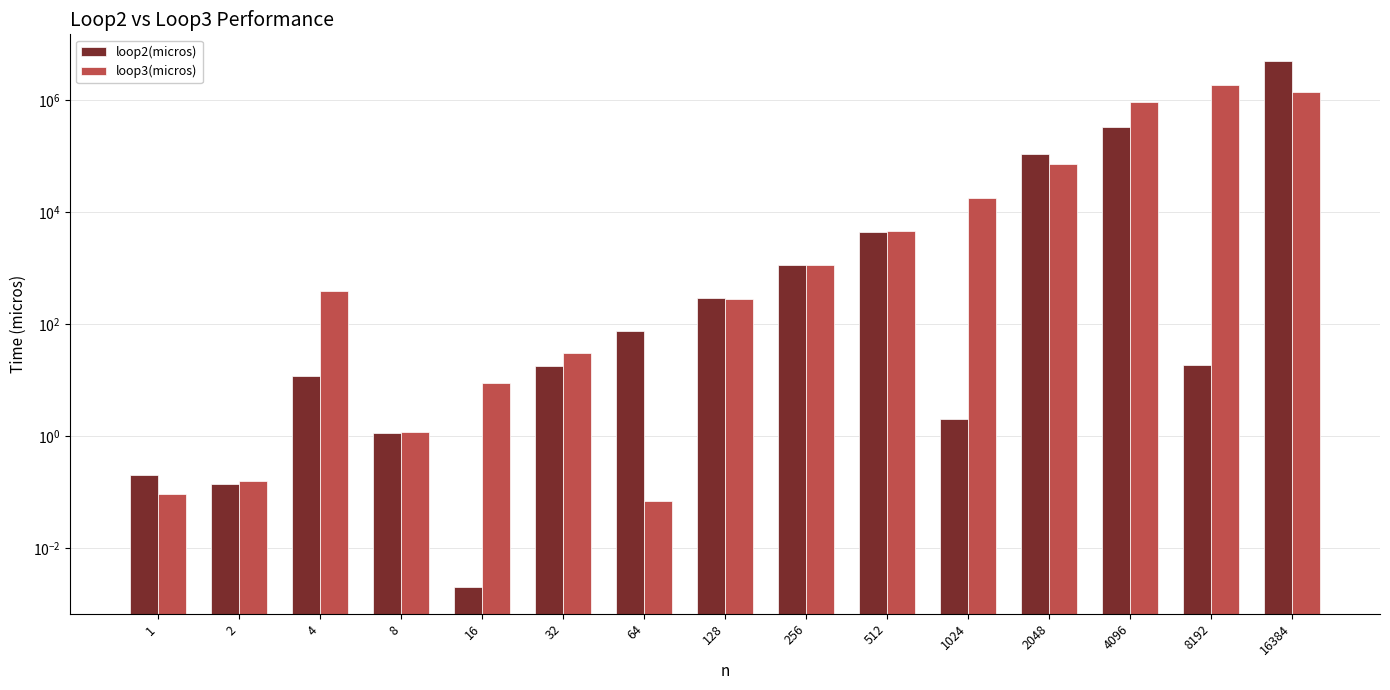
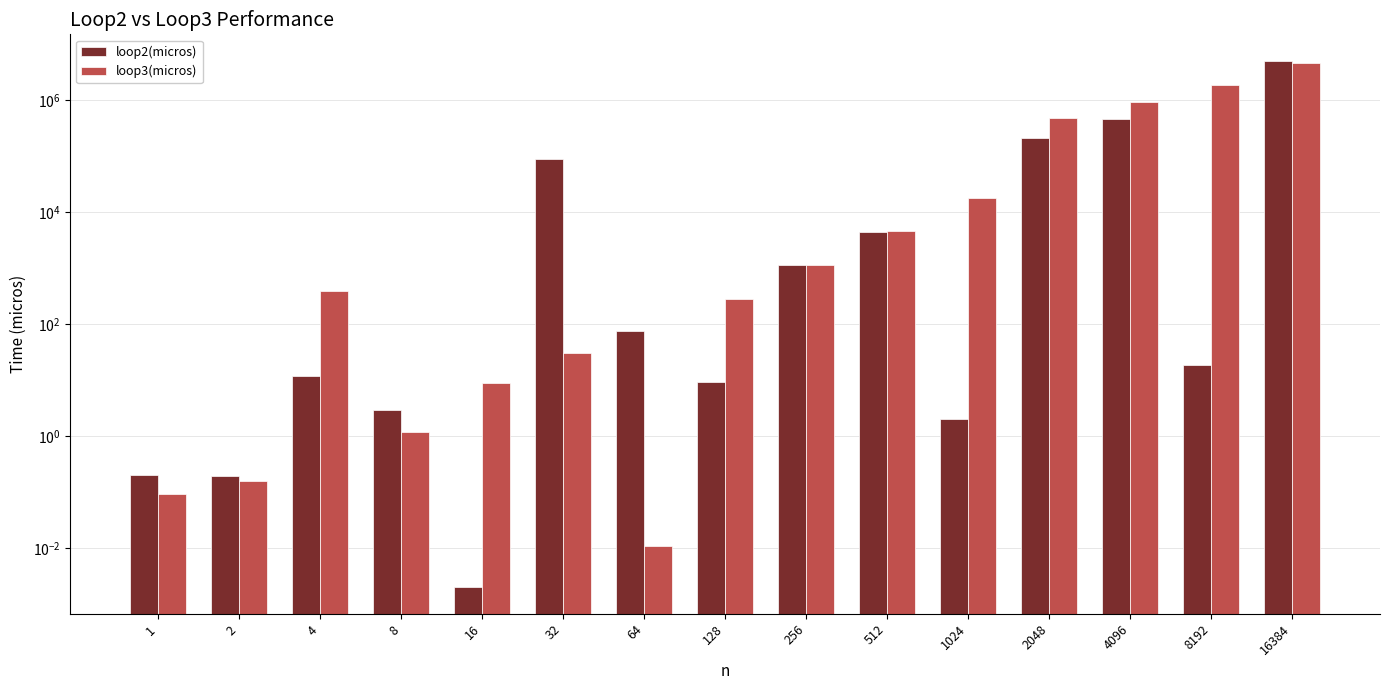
loop2(micros), 2: 0.14 -> 0.20
loop2(micros), 8: 1.2 -> 3
loop2(micros), 32: 18 -> 90000
loop3(micros), 64: 0.07 -> 0.011
loop2(micros), 128: 300 -> 9
loop2(micros), 2048: 110000 -> 210000
loop3(micros), 2048: 70000 -> 500000
loop2(micros), 4096: 300000 -> 500000
loop3(micros), 16384: 1400000 -> 5000000
